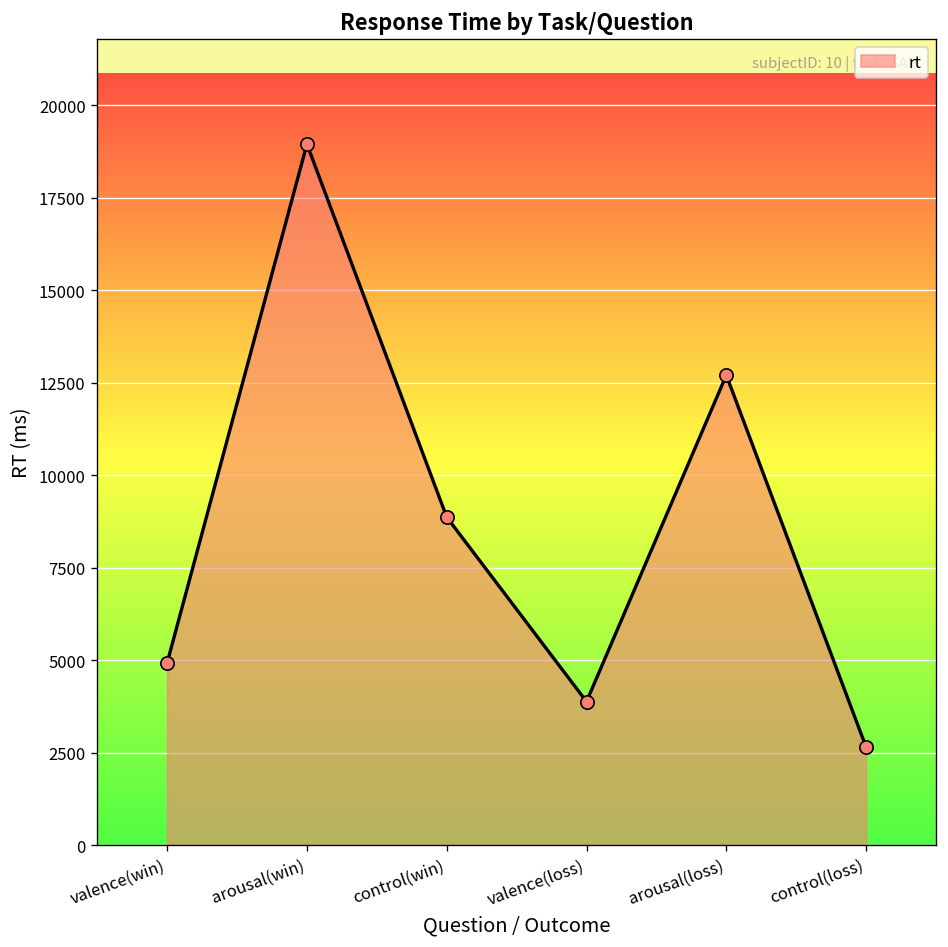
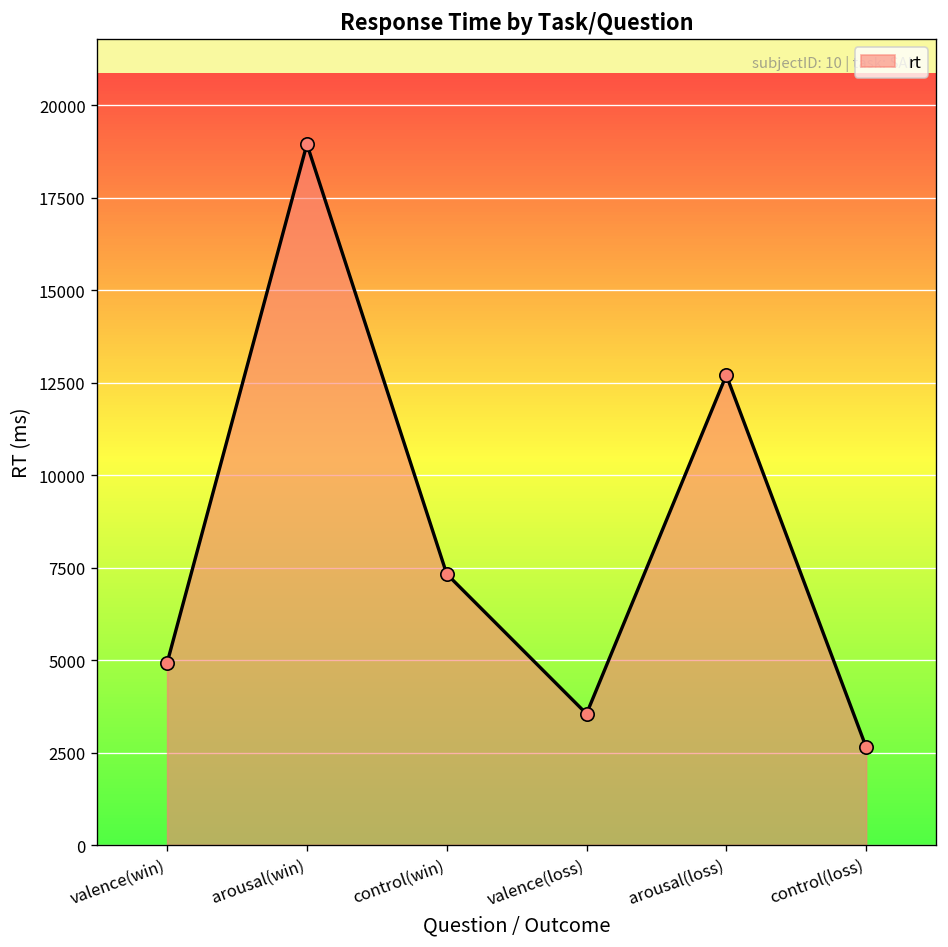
control(win): 8900 -> 7300
valence(loss): 3900 -> 3500
